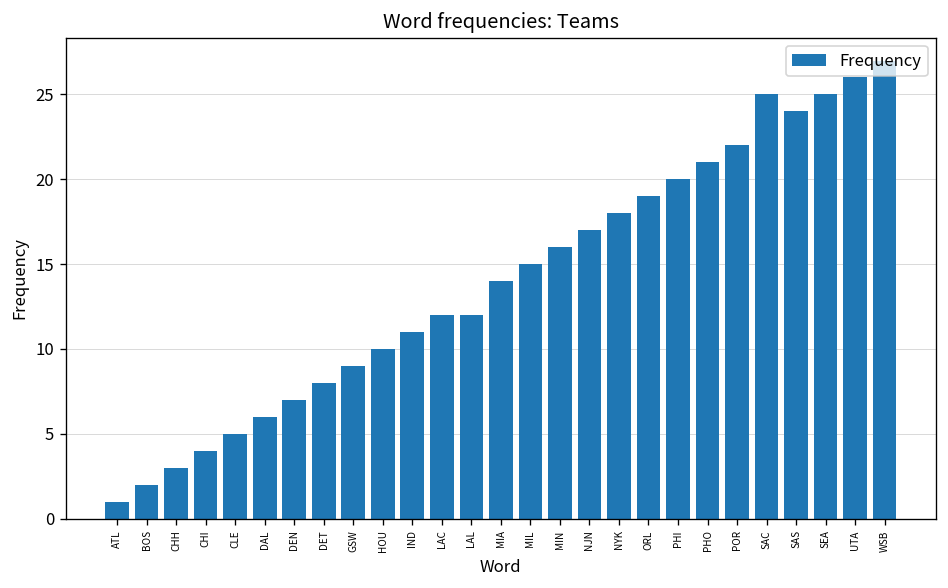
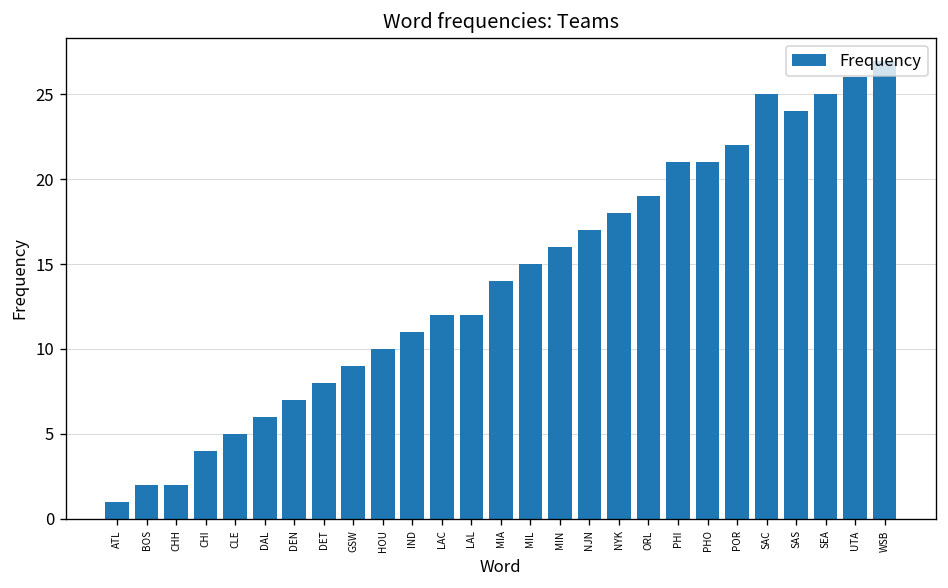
CHH: 3 -> 2
PHI: 20 -> 21
